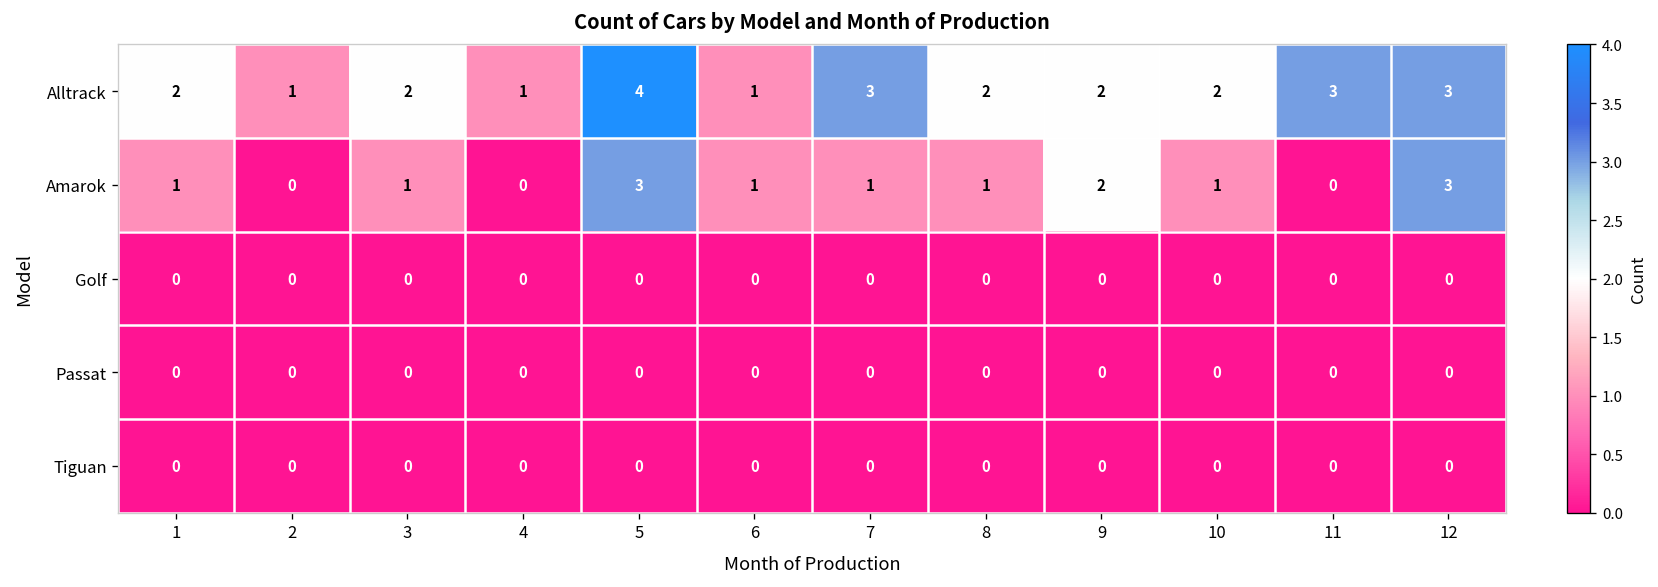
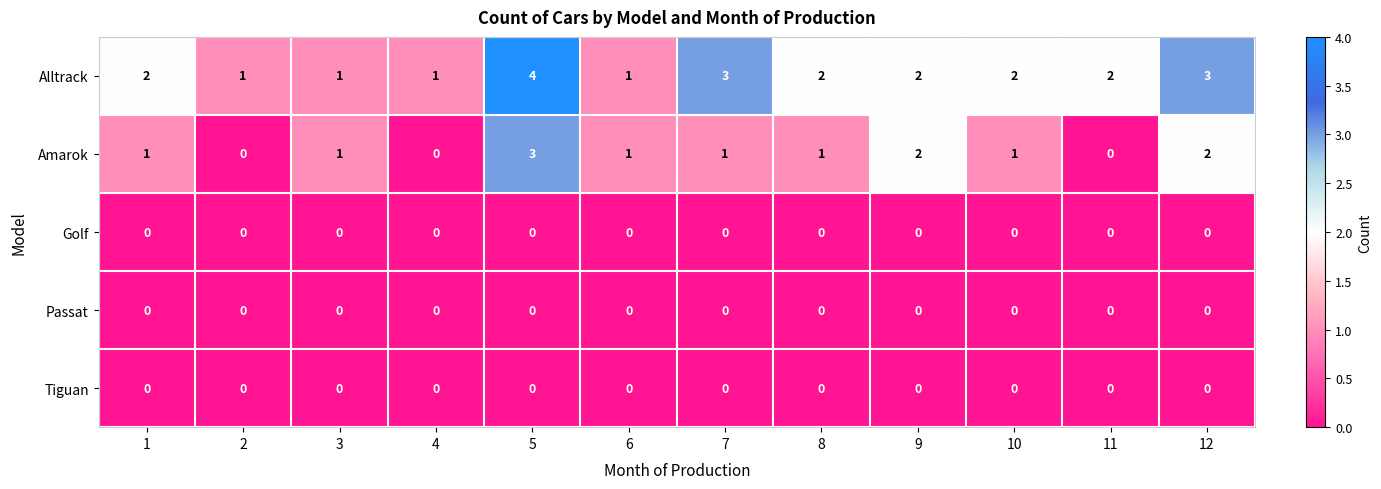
Alltrack, 3: 2 -> 1
Alltrack, 11: 3 -> 2
Amarok, 12: 3 -> 2
